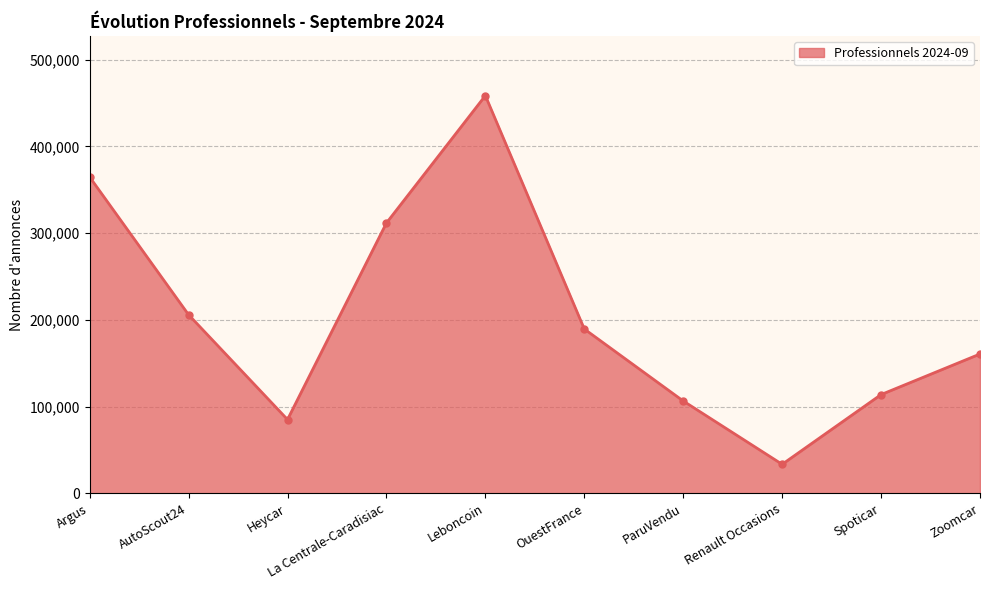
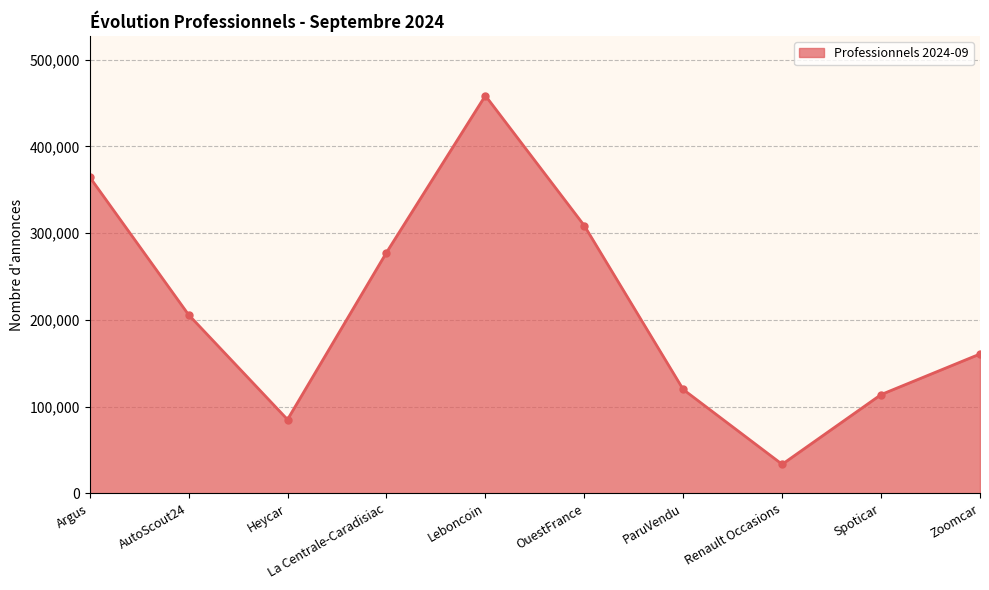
La Centrale-Caradisiac: 310,000 -> 280,000
OuestFrance: 190,000 -> 310,000
ParuVendu: 110,000 -> 120,000
